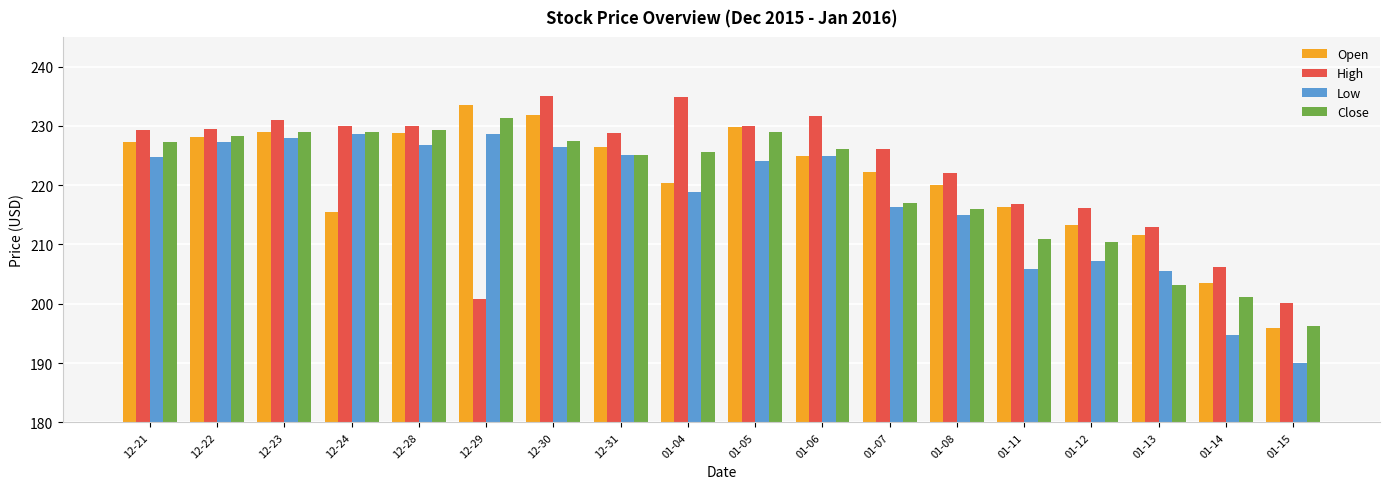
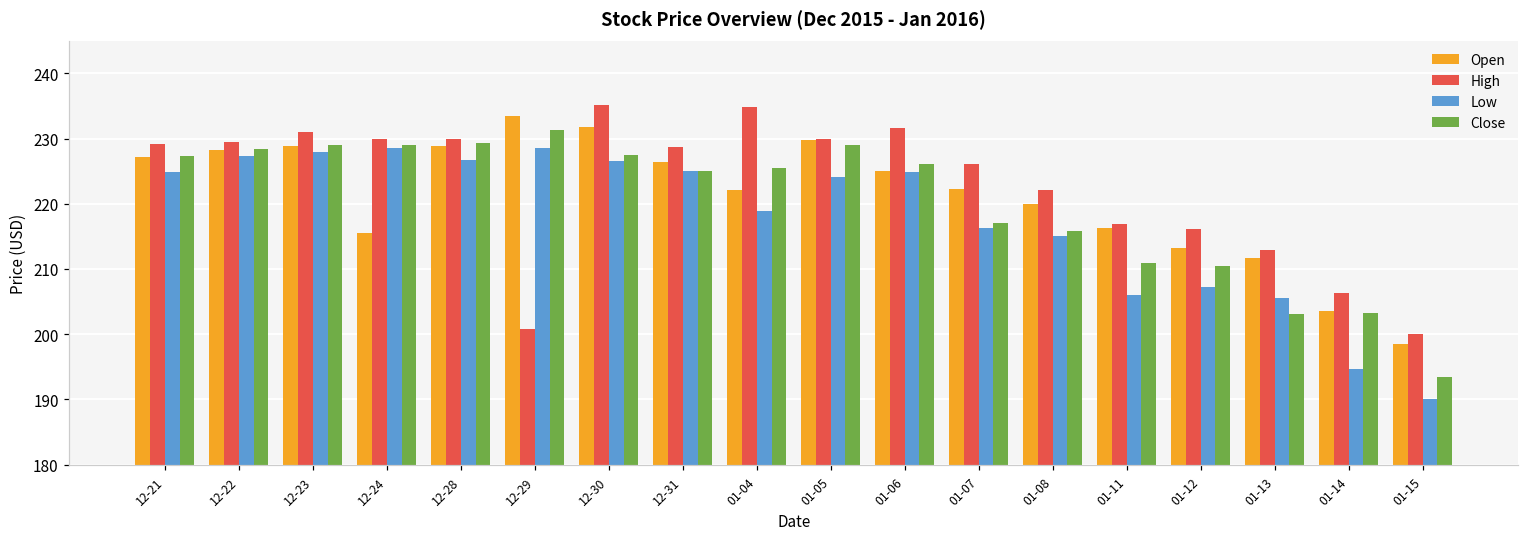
Open, 01-04: 220 -> 222
Close, 01-14: 201 -> 203
Open, 01-15: 196 -> 198
Close, 01-15: 196 -> 193
